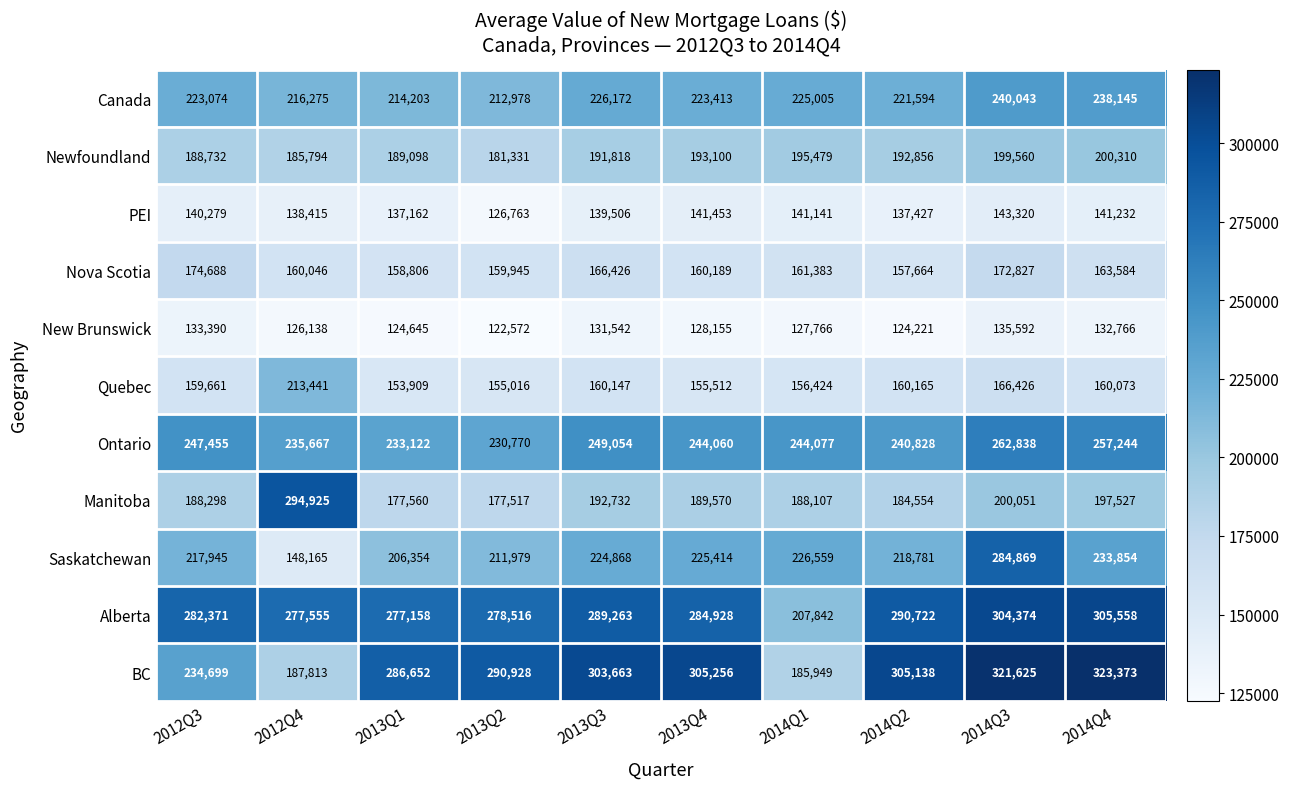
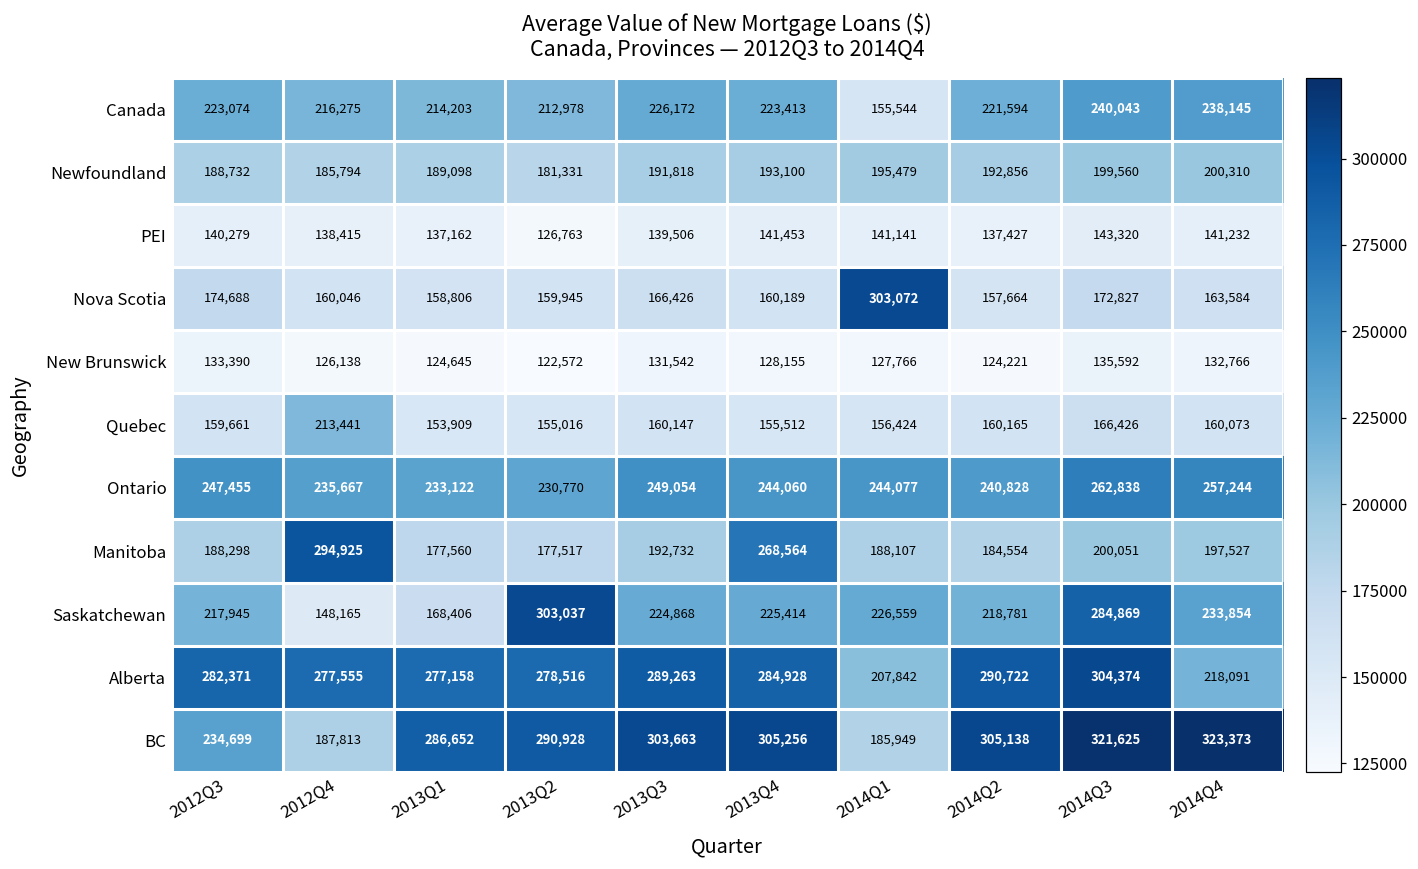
Canada, 2014Q1: 225,005 -> 155,544
Nova Scotia, 2014Q1: 161,383 -> 303,072
Manitoba, 2013Q4: 189,570 -> 268,564
Saskatchewan, 2013Q1: 206,354 -> 168,406
Saskatchewan, 2013Q2: 211,979 -> 303,037
Alberta, 2014Q4: 305,558 -> 218,091
